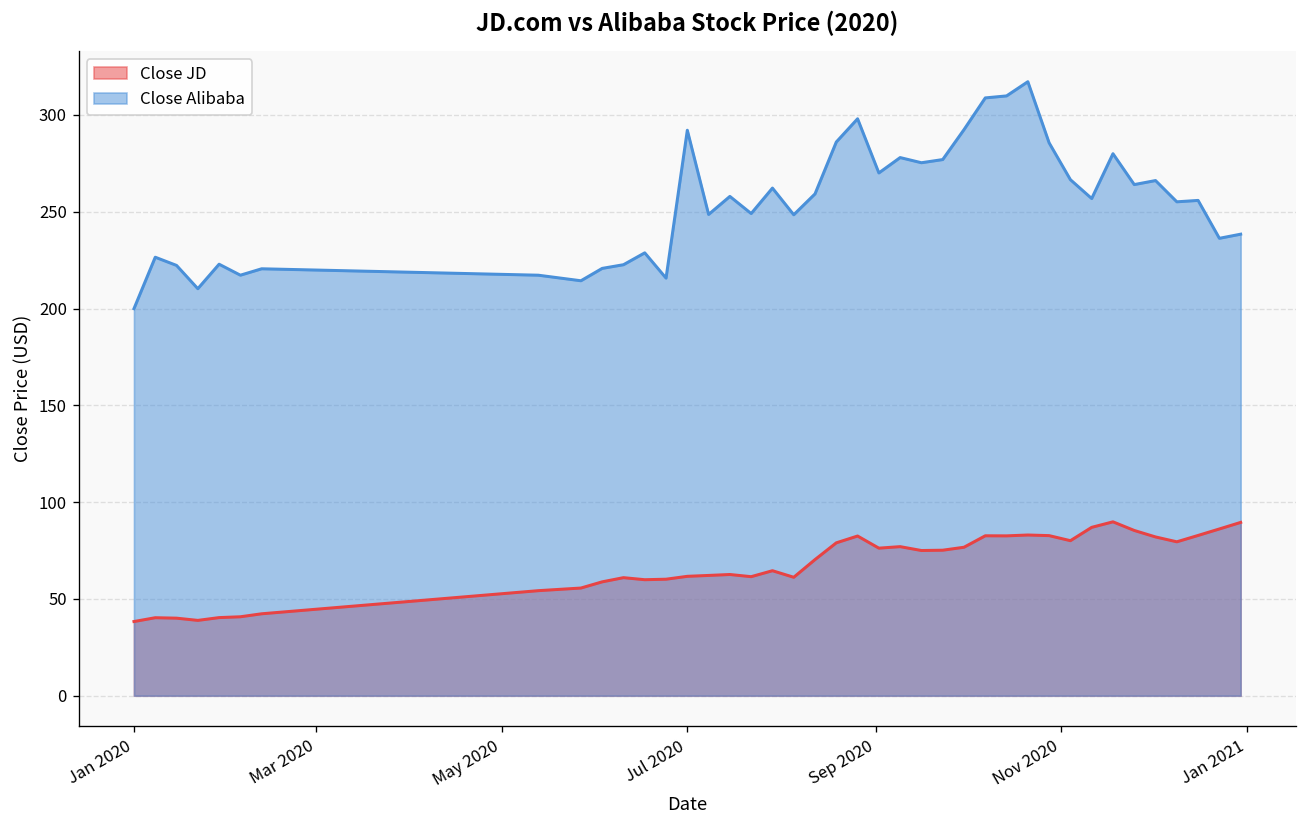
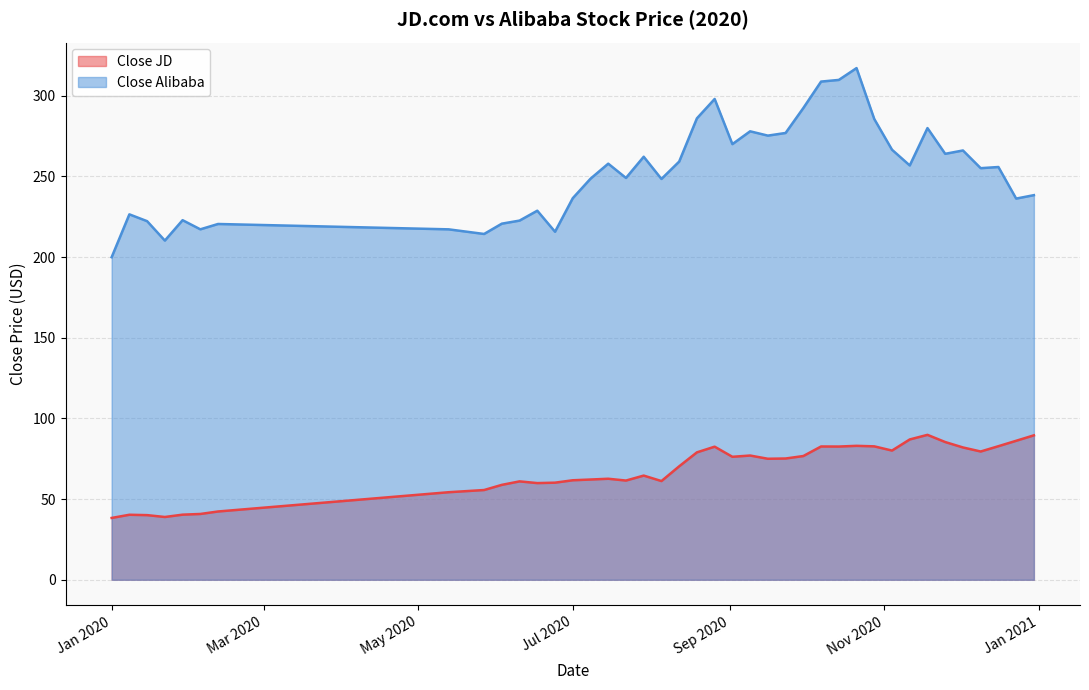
Close Alibaba, Jul 2020: 292 -> 237
